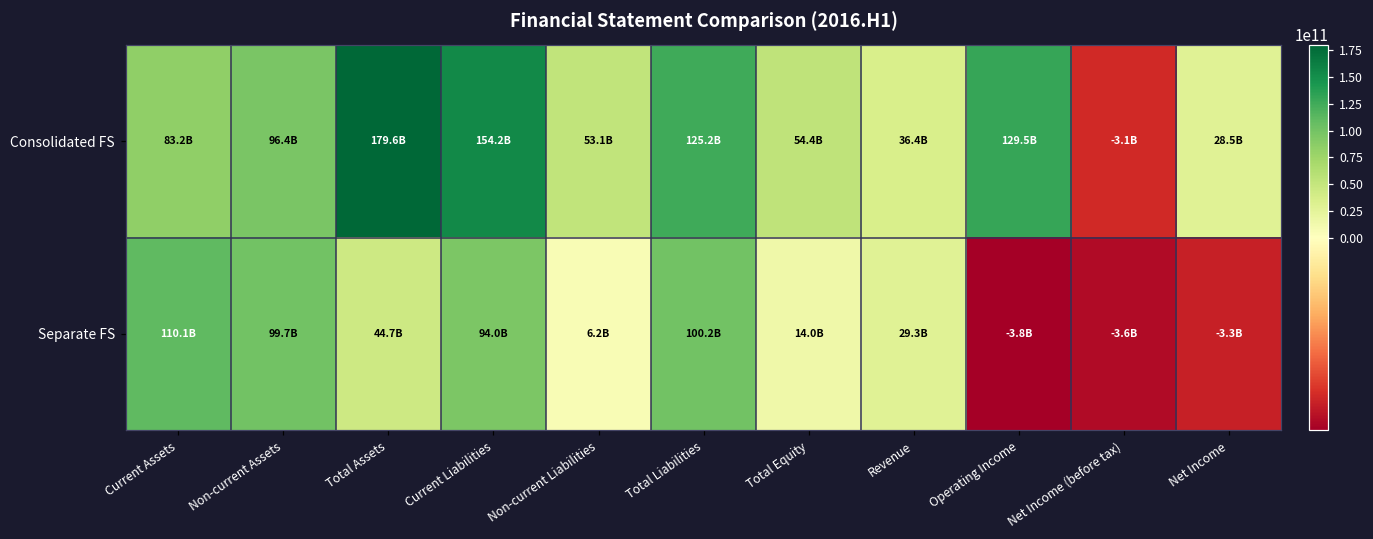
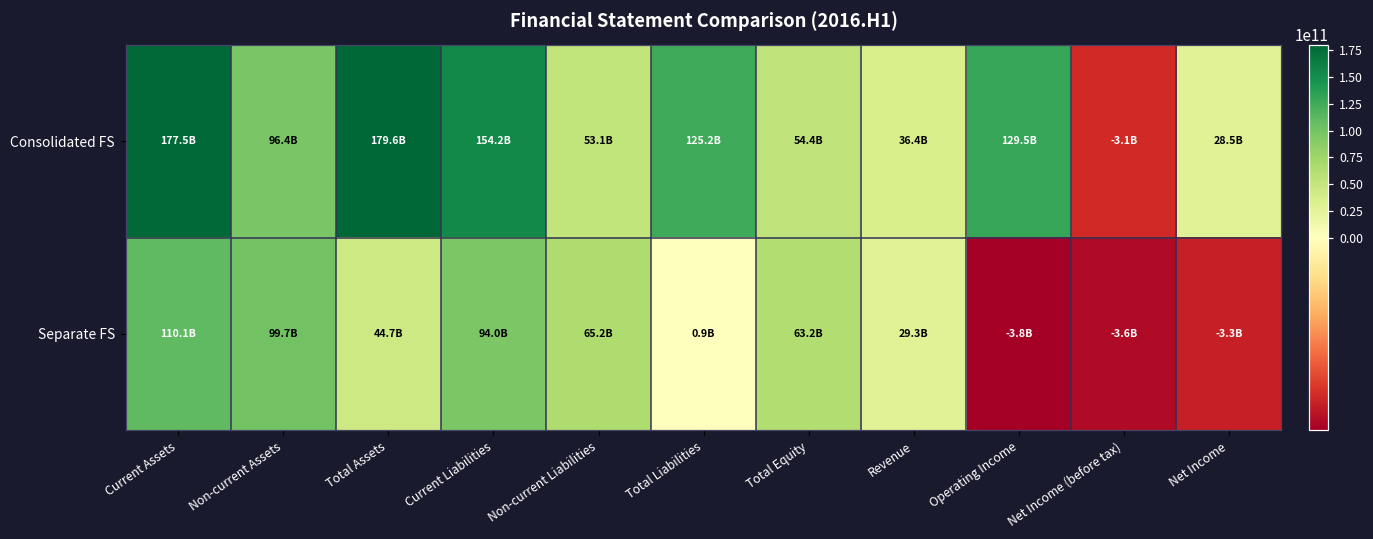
Consolidated FS, Current Assets: 83.2B -> 177.5B
Separate FS, Non-current Liabilities: 6.2B -> 65.2B
Separate FS, Total Liabilities: 100.2B -> 0.9B
Separate FS, Total Equity: 14.0B -> 63.2B
